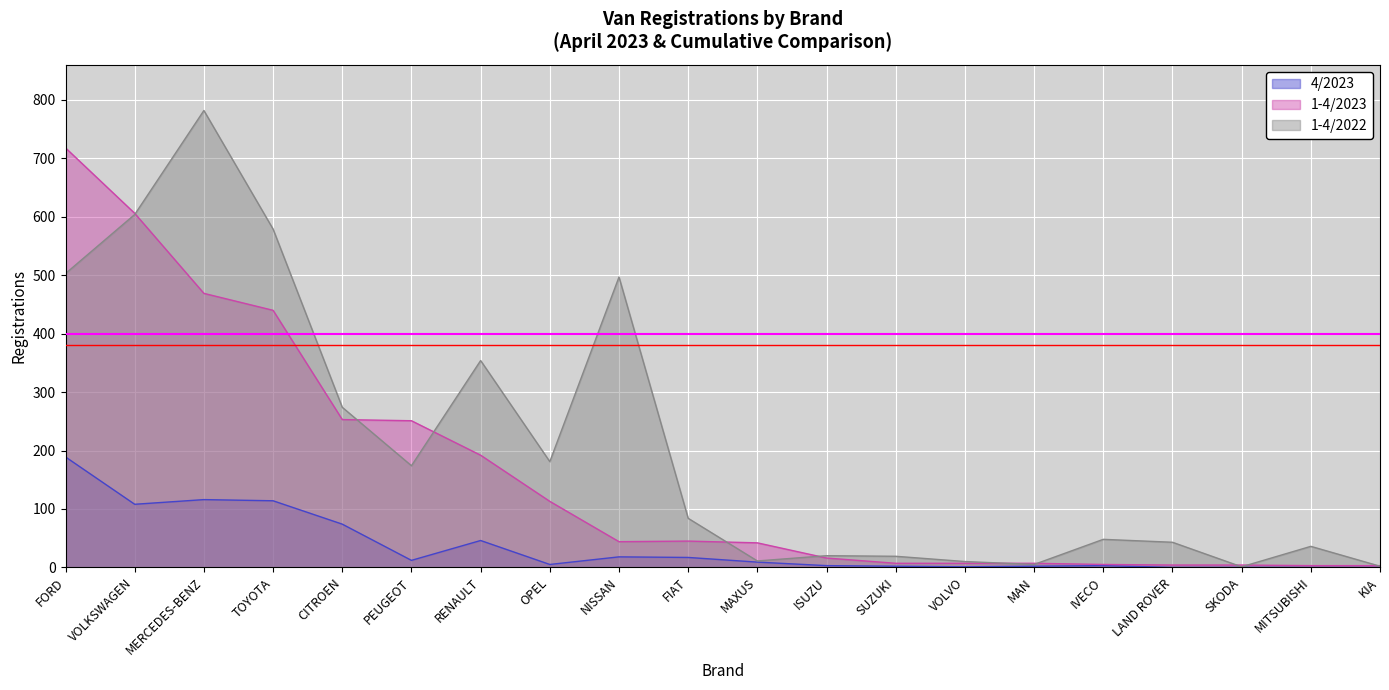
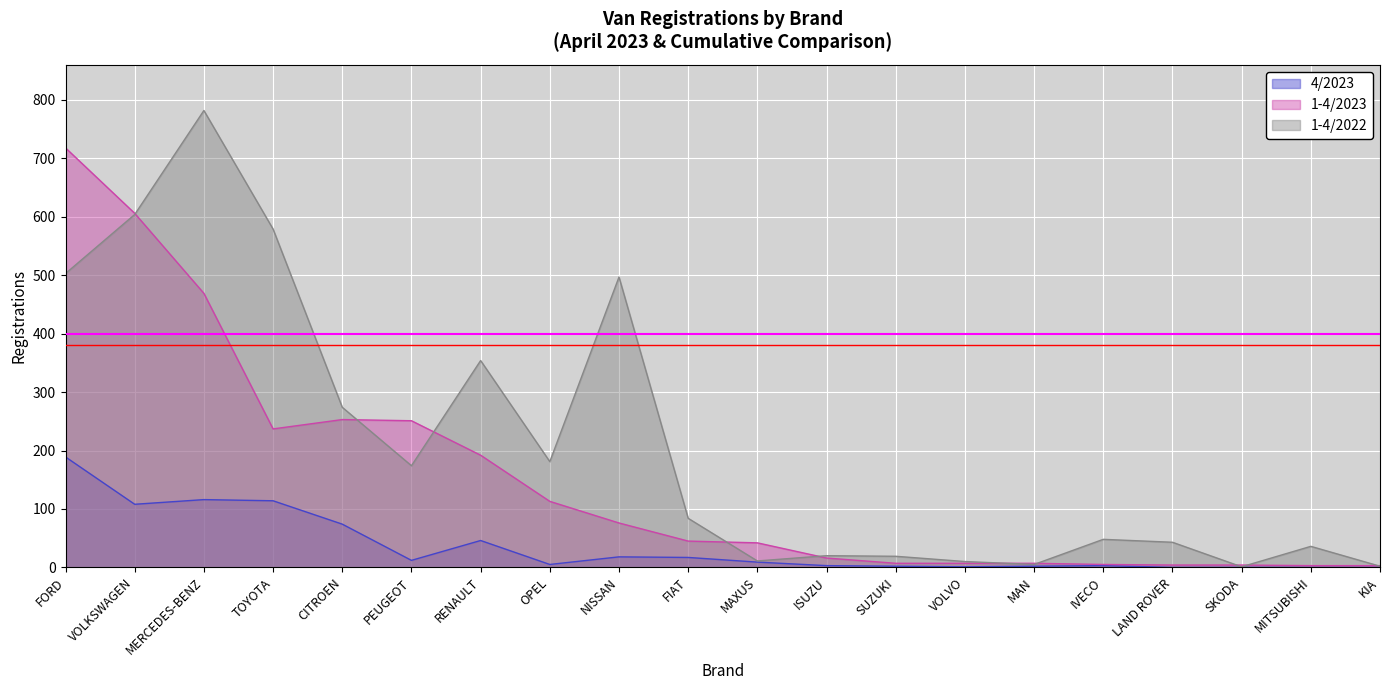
1-4/2023, TOYOTA: 440 -> 240
1-4/2023, NISSAN: 40 -> 80
